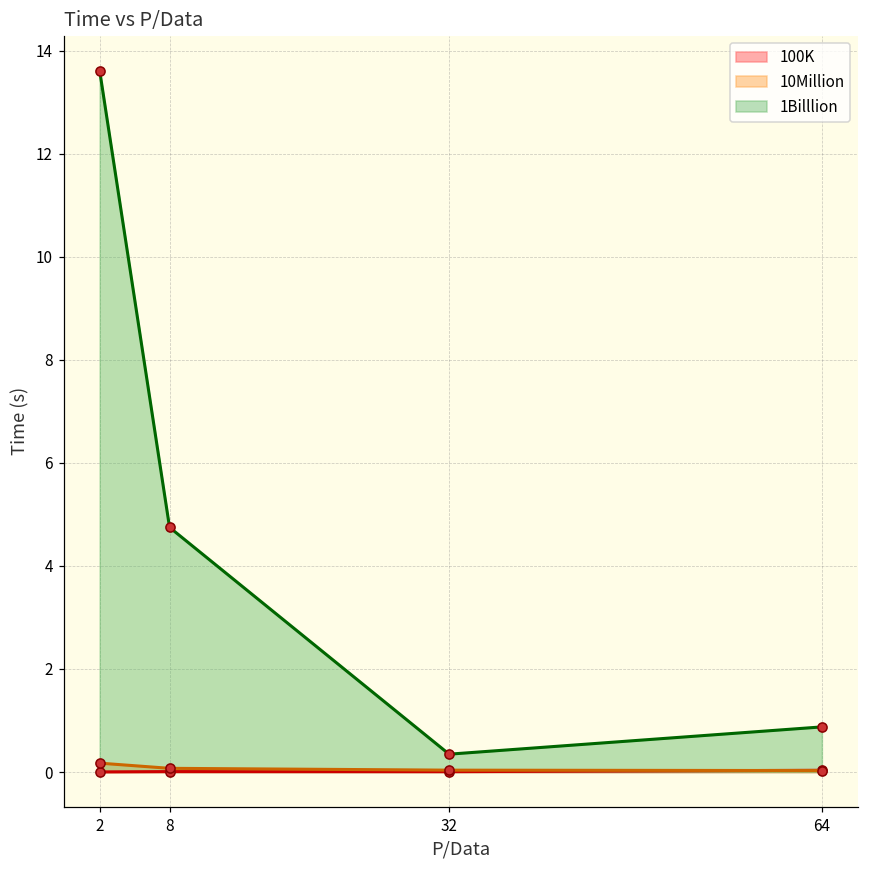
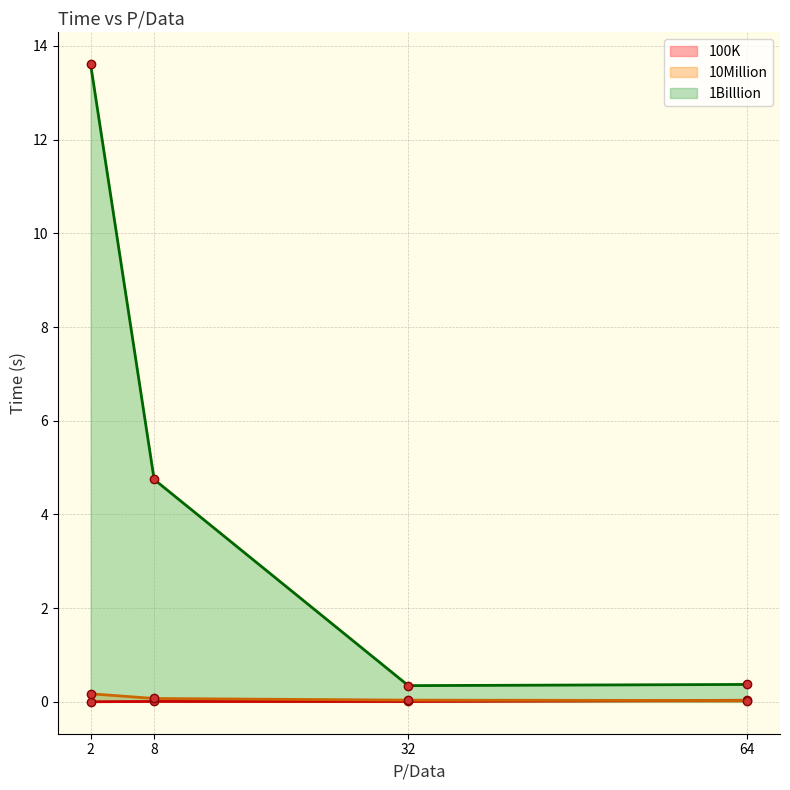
1Billlion, 64: 0.9 -> 0.4
